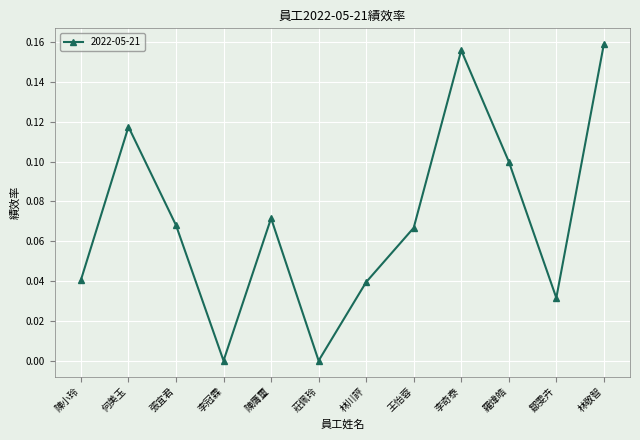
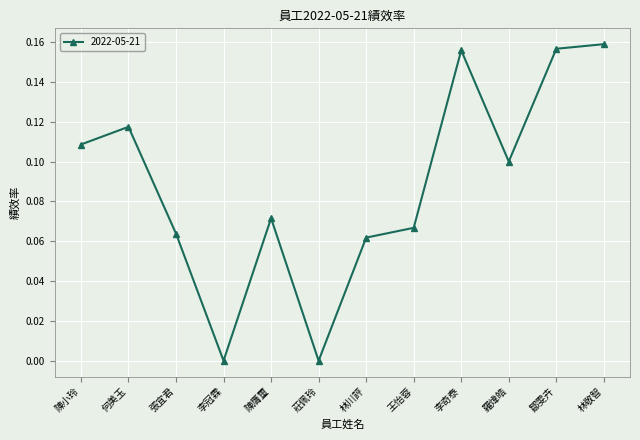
陳小玲: 0.041 -> 0.109
張宜君: 0.068 -> 0.064
林川評: 0.039 -> 0.062
鄒雯卉: 0.032 -> 0.157
